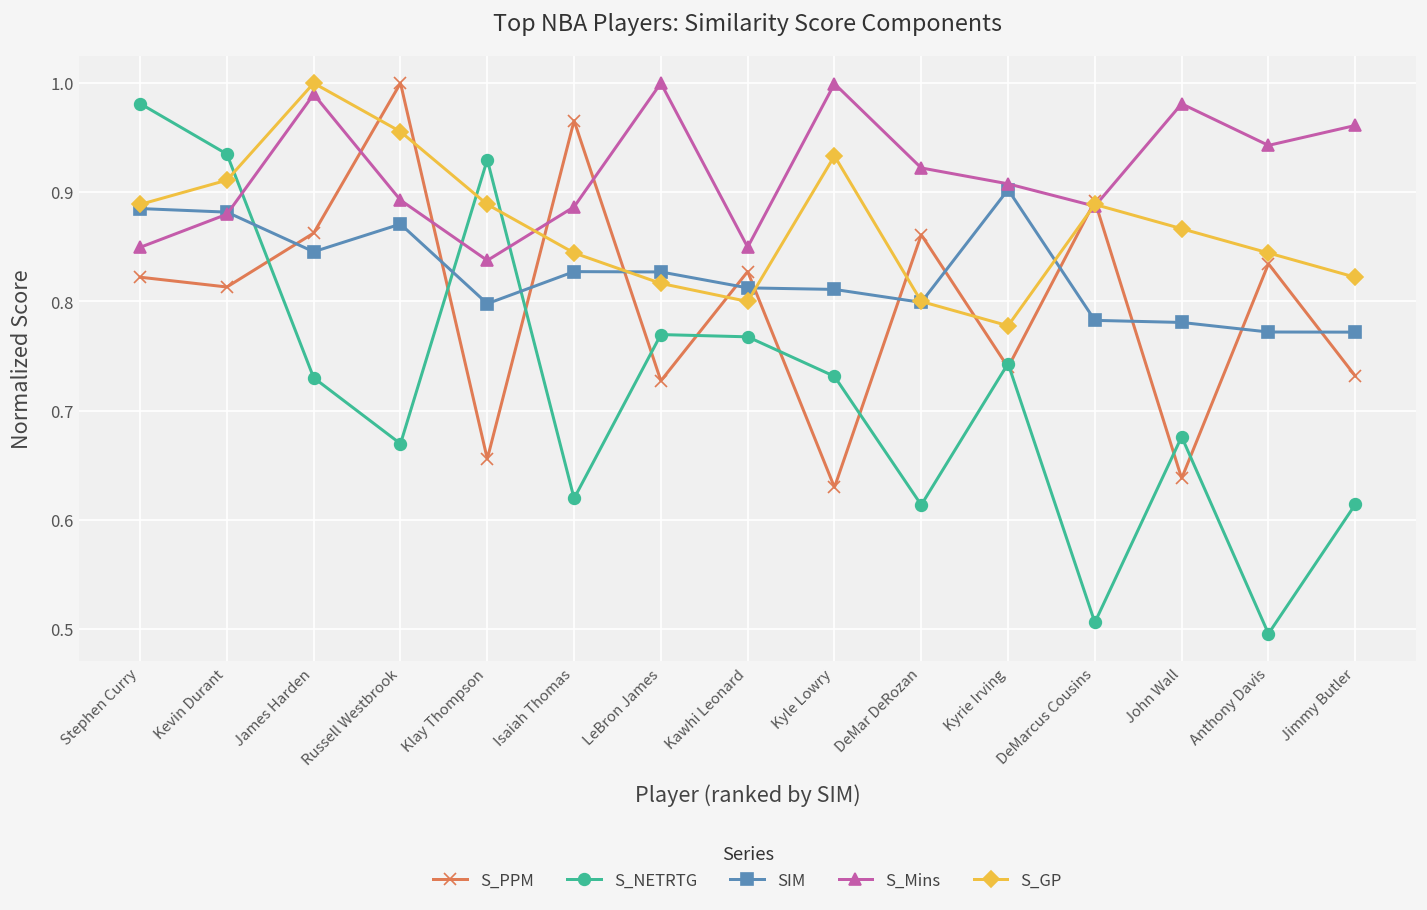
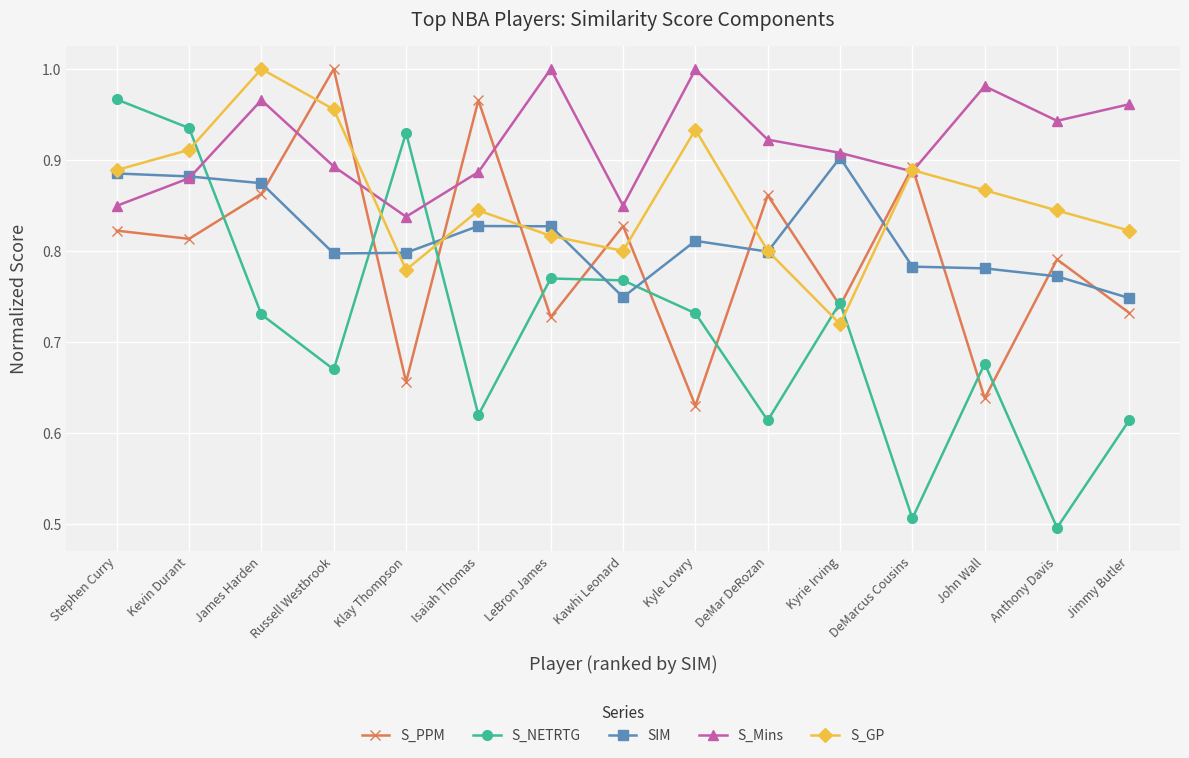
S_NETRTG, Stephen Curry: 0.98 -> 0.97
SIM, James Harden: 0.85 -> 0.87
S_Mins, James Harden: 0.99 -> 0.97
SIM, Russell Westbrook: 0.87 -> 0.80
S_GP, Klay Thompson: 0.89 -> 0.78
SIM, Kawhi Leonard: 0.81 -> 0.75
S_GP, Kyrie Irving: 0.78 -> 0.72
S_PPM, Anthony Davis: 0.83 -> 0.79
SIM, Jimmy Butler: 0.77 -> 0.75
